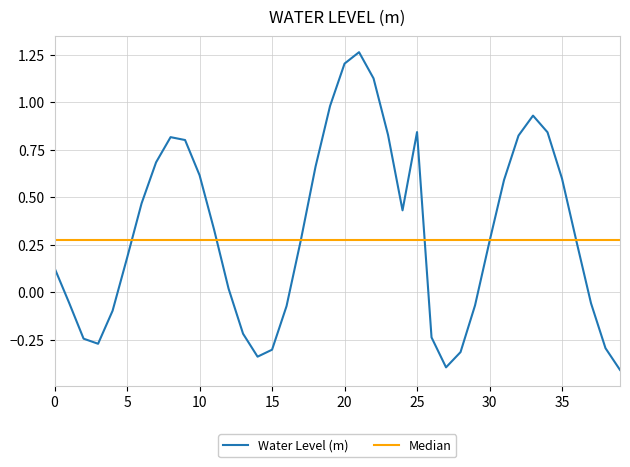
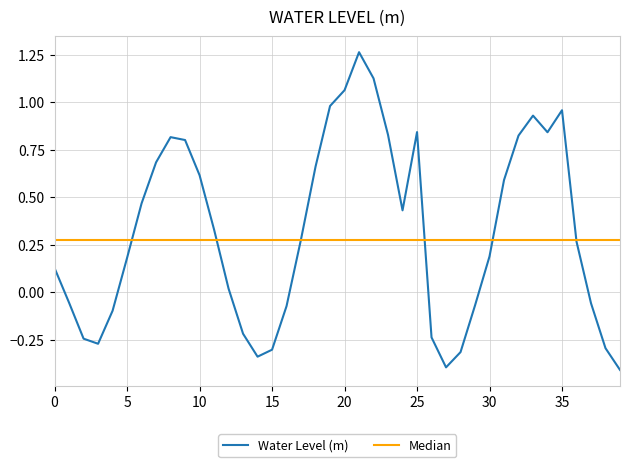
20: 1.20 -> 1.06
30: 0.27 -> 0.19
35: 0.60 -> 0.96
